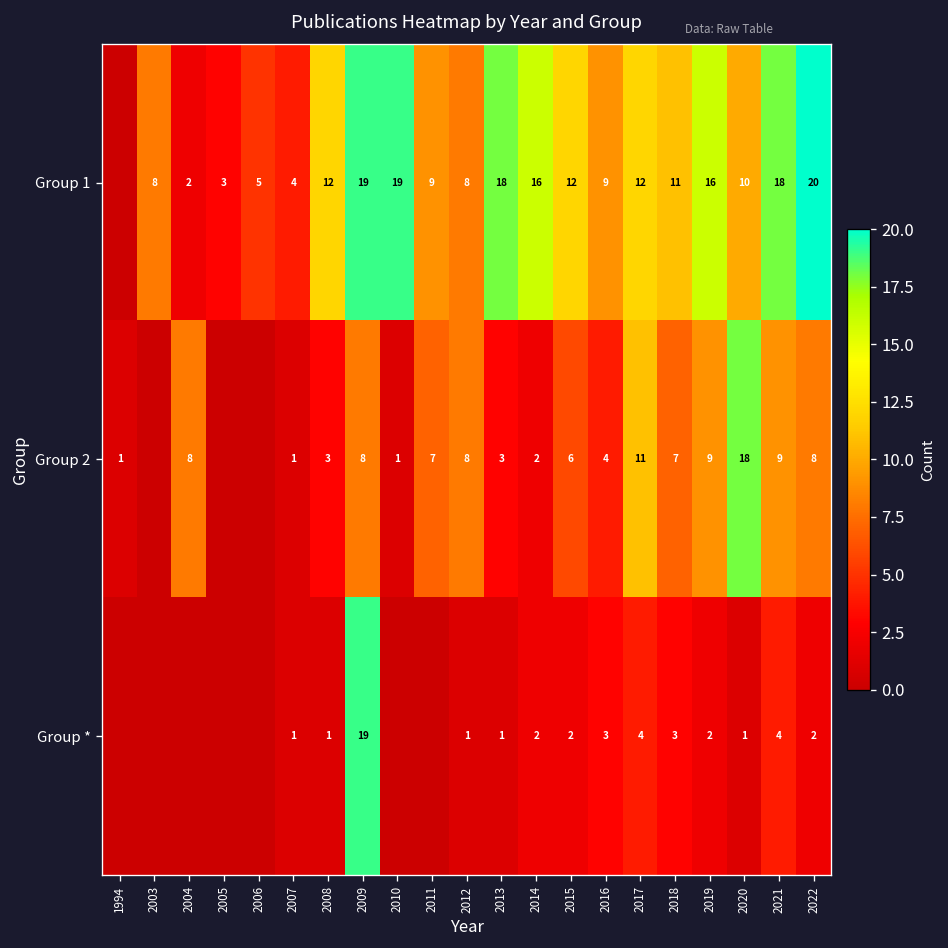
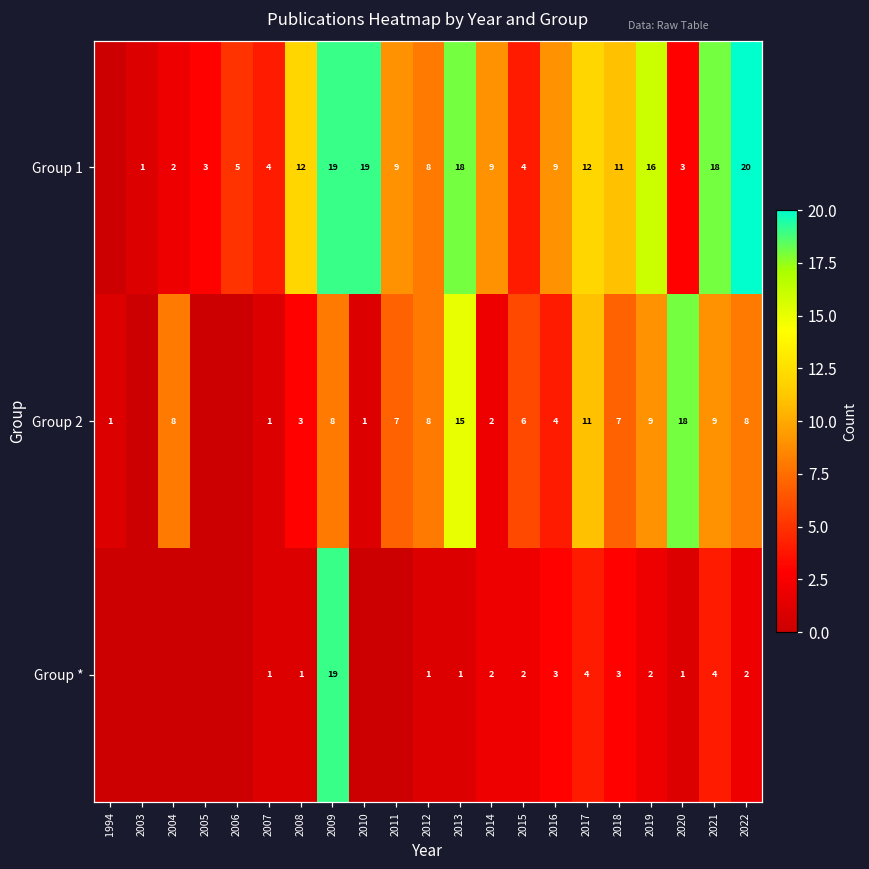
Group 1, 2003: 8 -> 1
Group 1, 2014: 16 -> 9
Group 1, 2015: 12 -> 4
Group 1, 2020: 10 -> 3
Group 2, 2013: 3 -> 15
